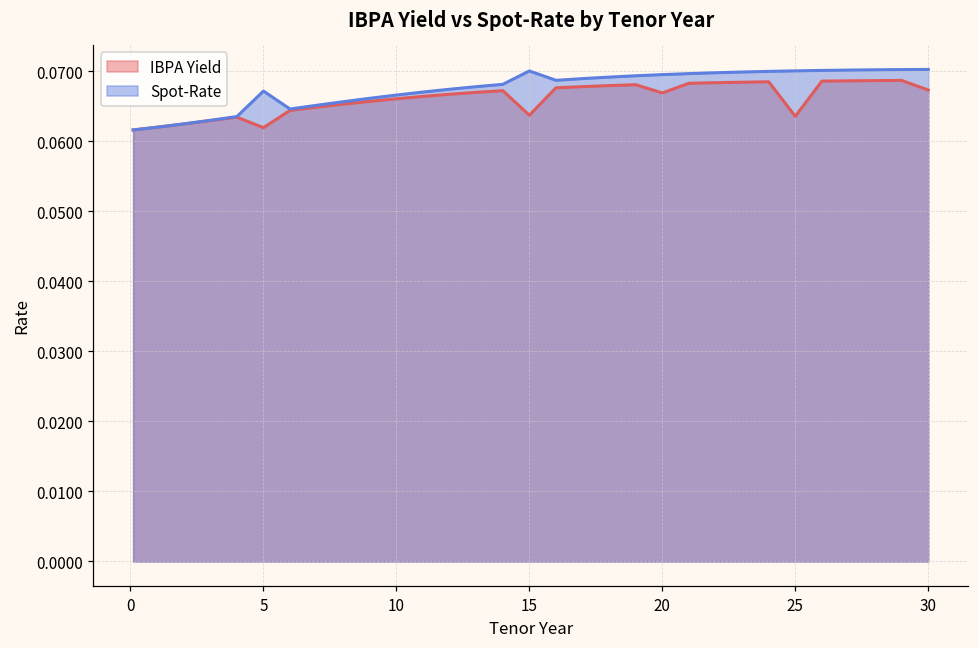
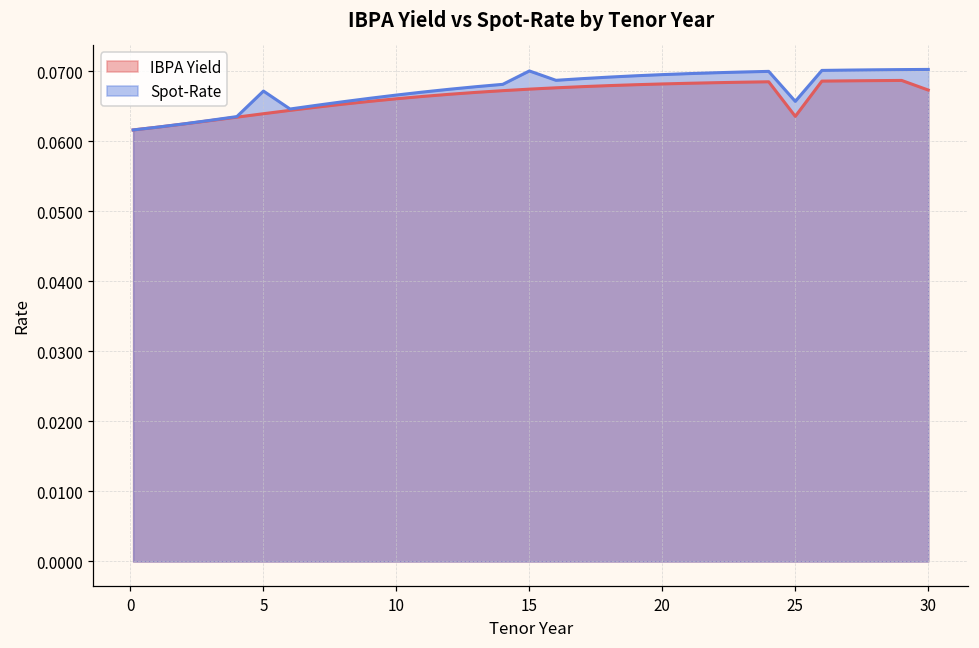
IBPA Yield, 5: 0.062 -> 0.064
IBPA Yield, 15: 0.064 -> 0.067
IBPA Yield, 20: 0.067 -> 0.068
Spot-Rate, 25: 0.070 -> 0.066
